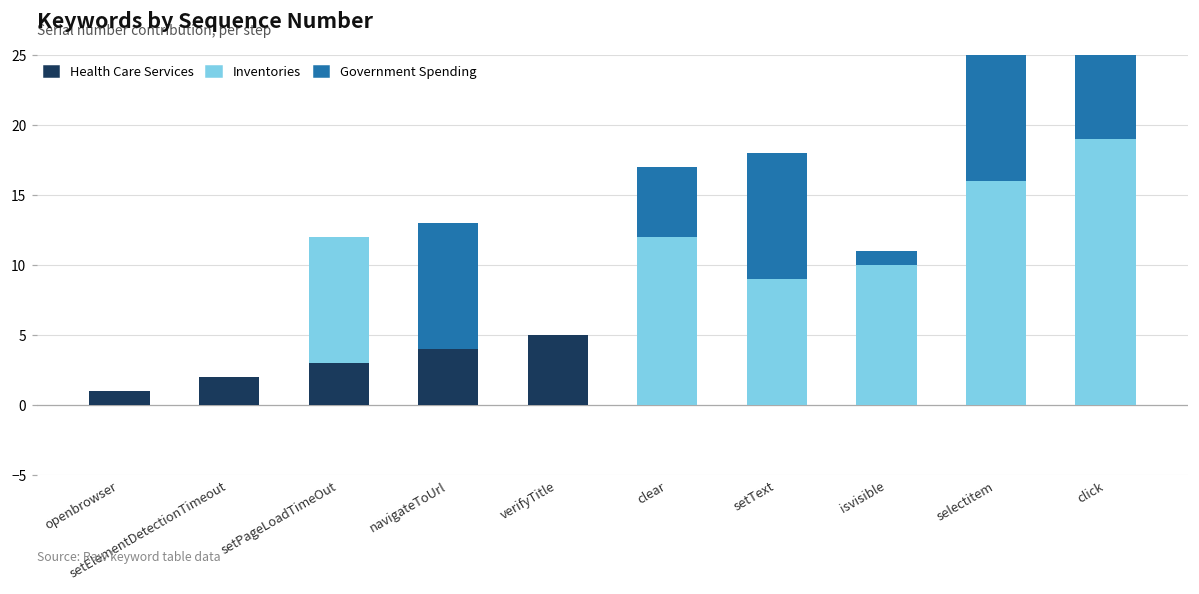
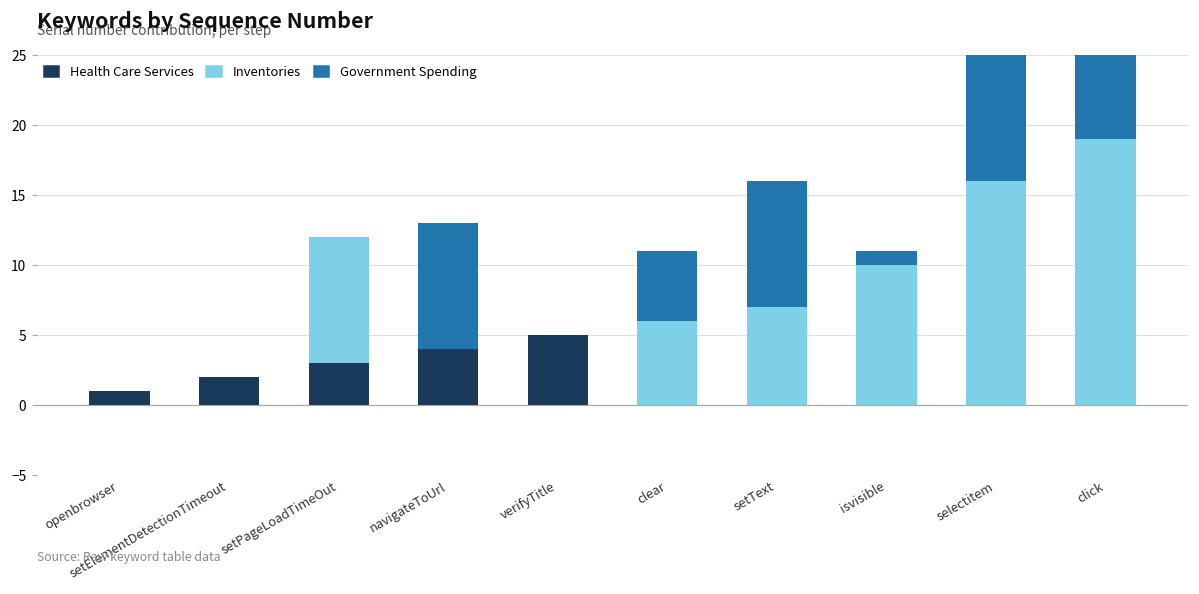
Inventories, clear: 12 -> 6
Inventories, setText: 9 -> 7
